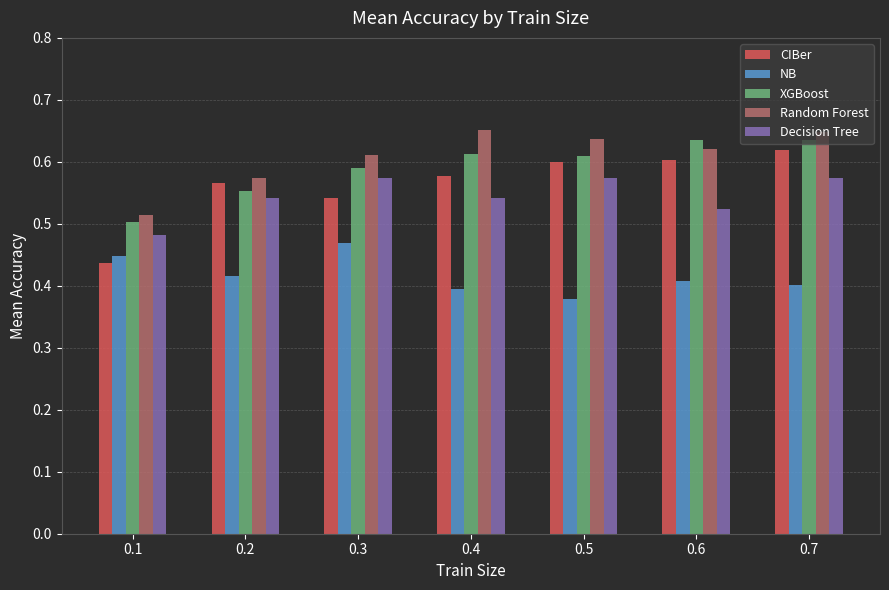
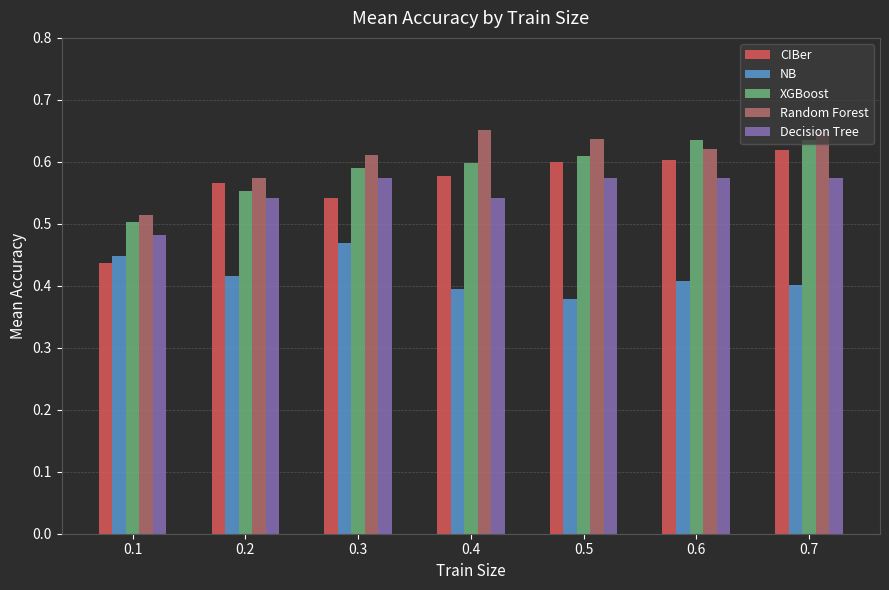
XGBoost, 0.4: 0.61 -> 0.60
Decision Tree, 0.6: 0.52 -> 0.57
